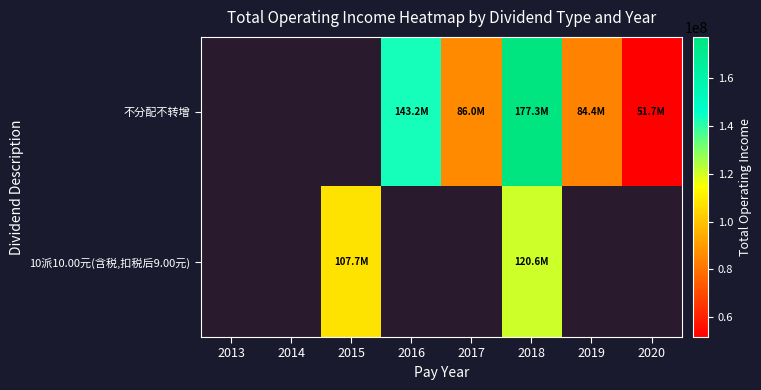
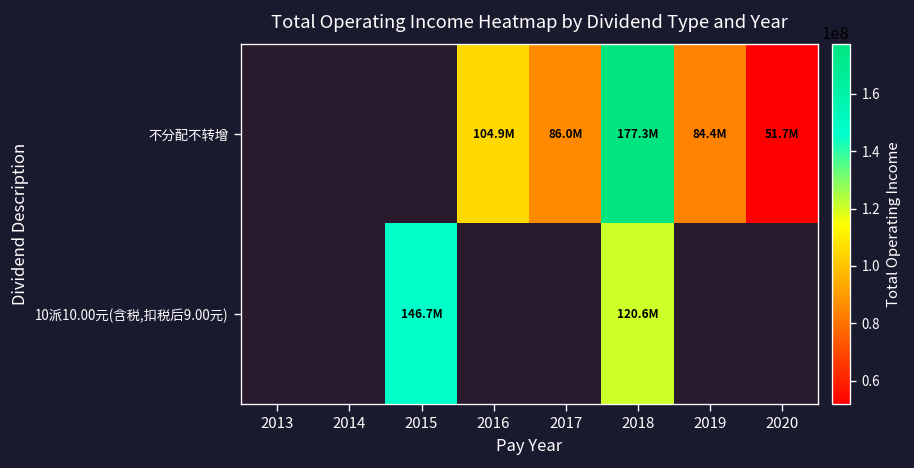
不分配不转增, 2016: 143.2M -> 104.9M
10派10.00元(含税,扣税后9.00元), 2015: 107.7M -> 146.7M
